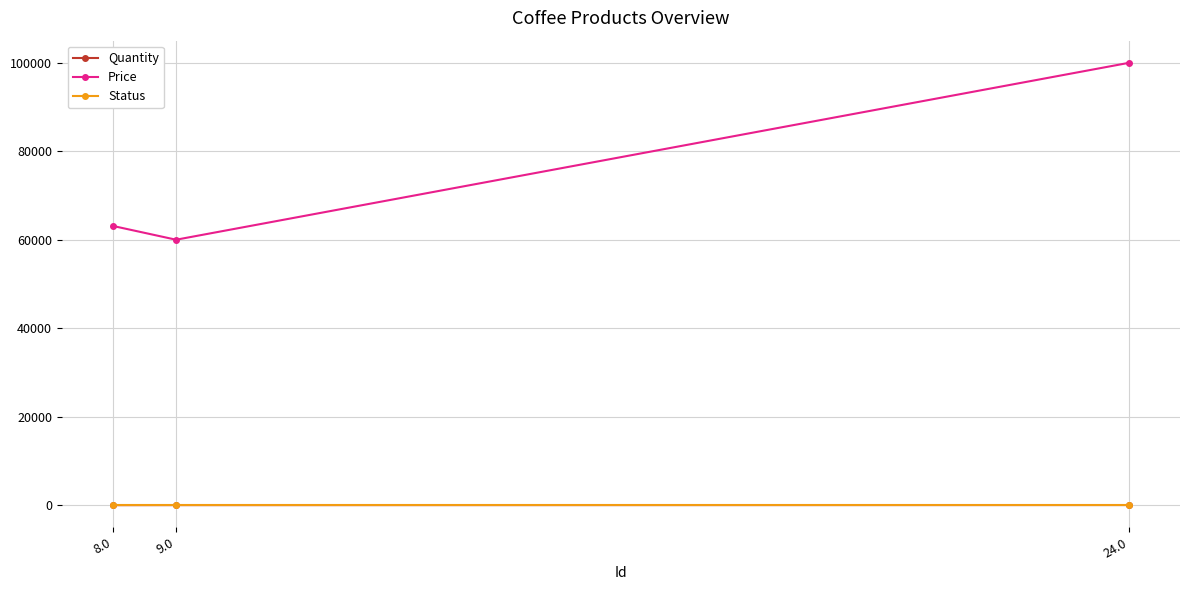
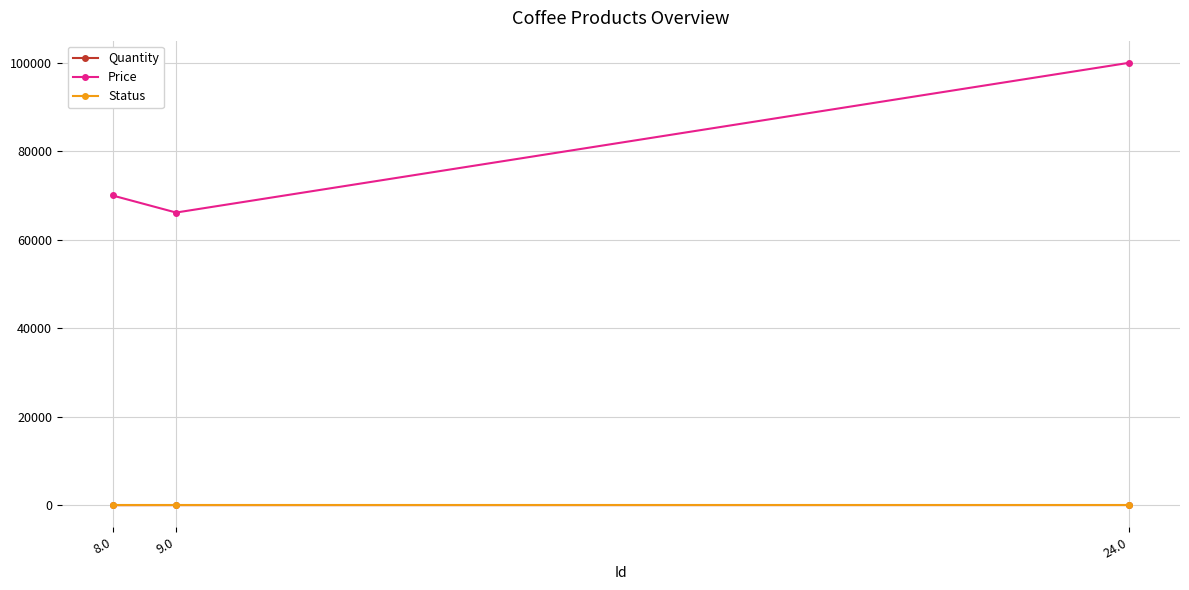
Price, 8.0: 63000 -> 70000
Price, 9.0: 60000 -> 66000
